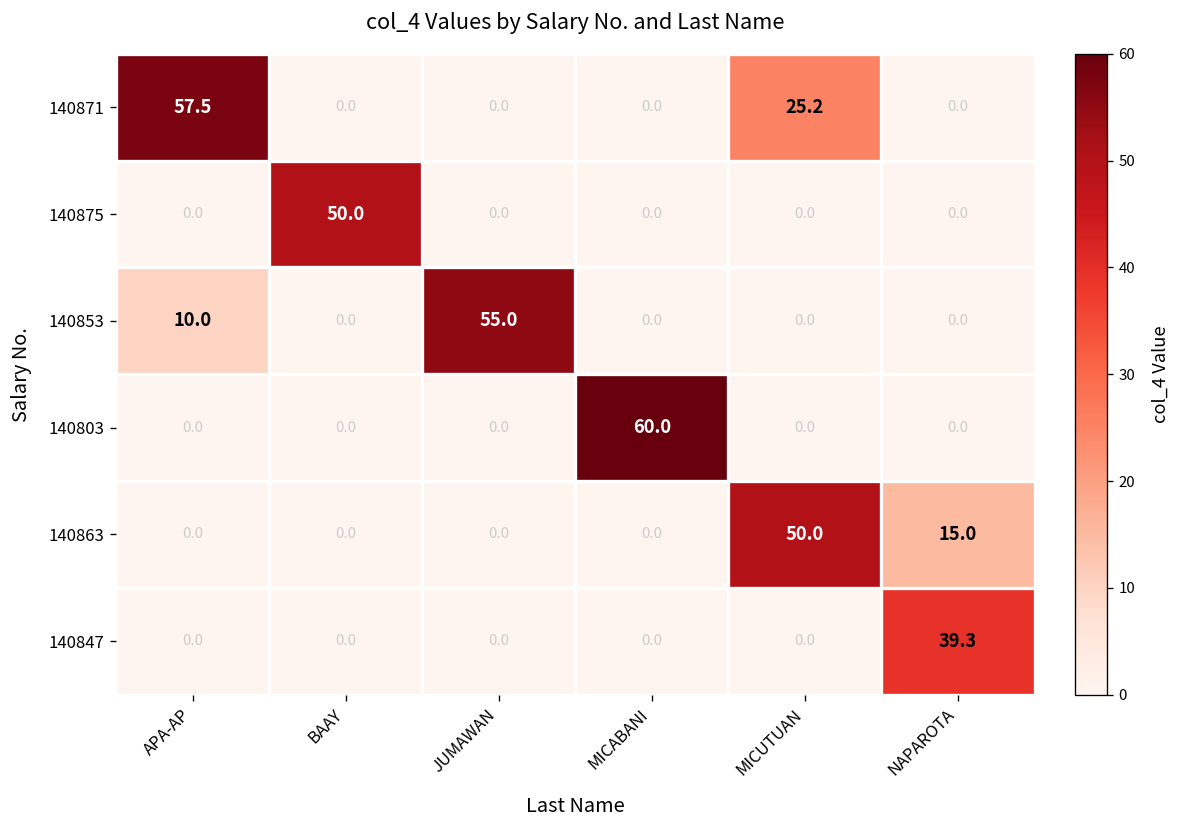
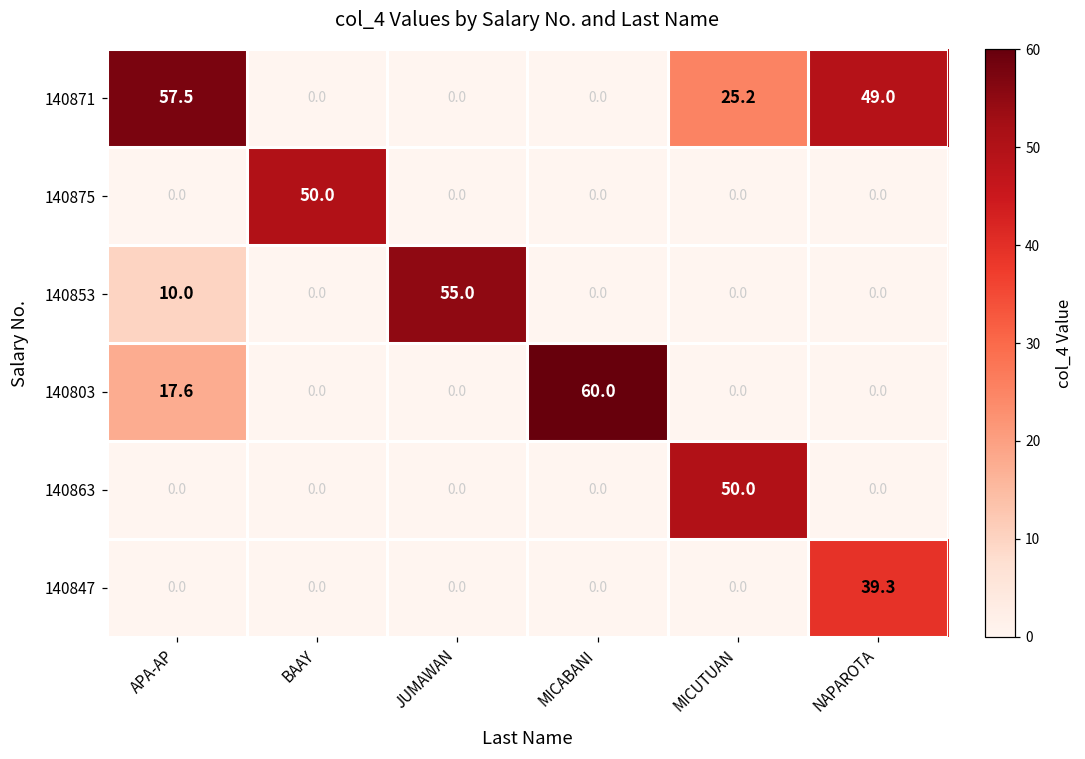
140871, NAPAROTA: 0.0 -> 49.0
140803, APA-AP: 0.0 -> 17.6
140863, NAPAROTA: 15.0 -> 0.0
